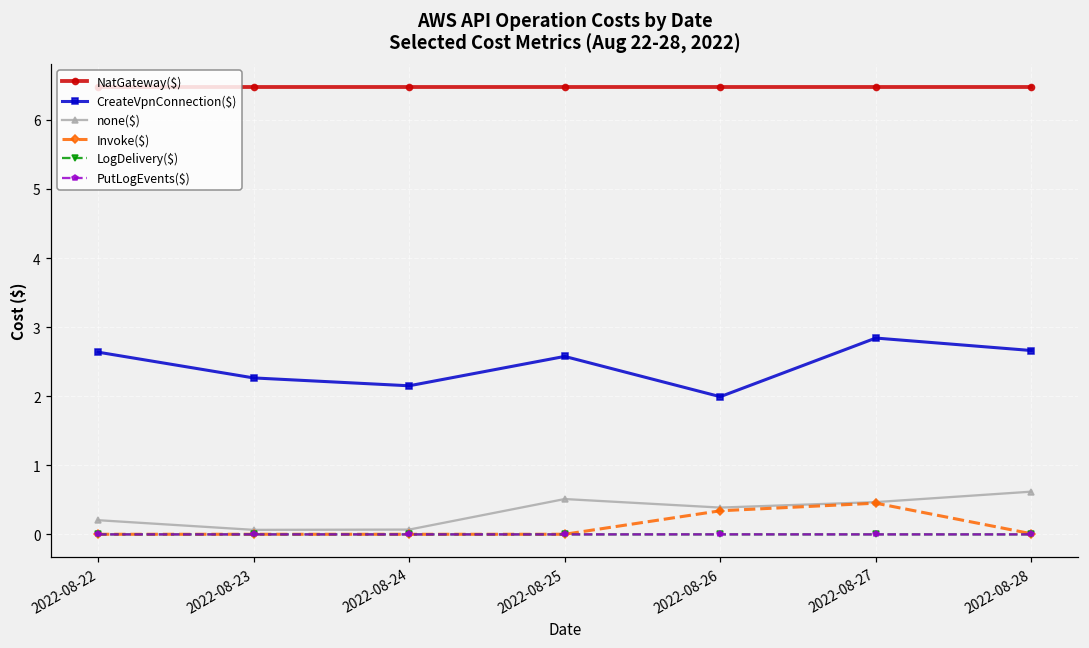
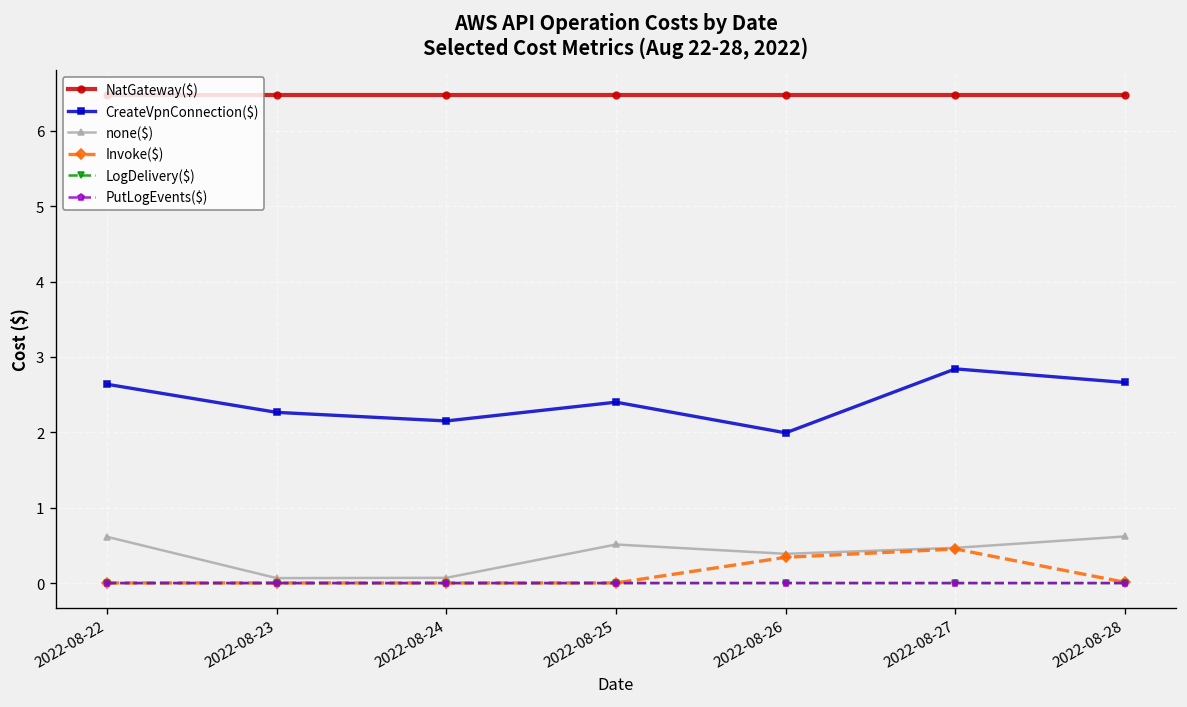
none($), 2022-08-22: 0.2 -> 0.6
CreateVpnConnection($), 2022-08-25: 2.6 -> 2.4
